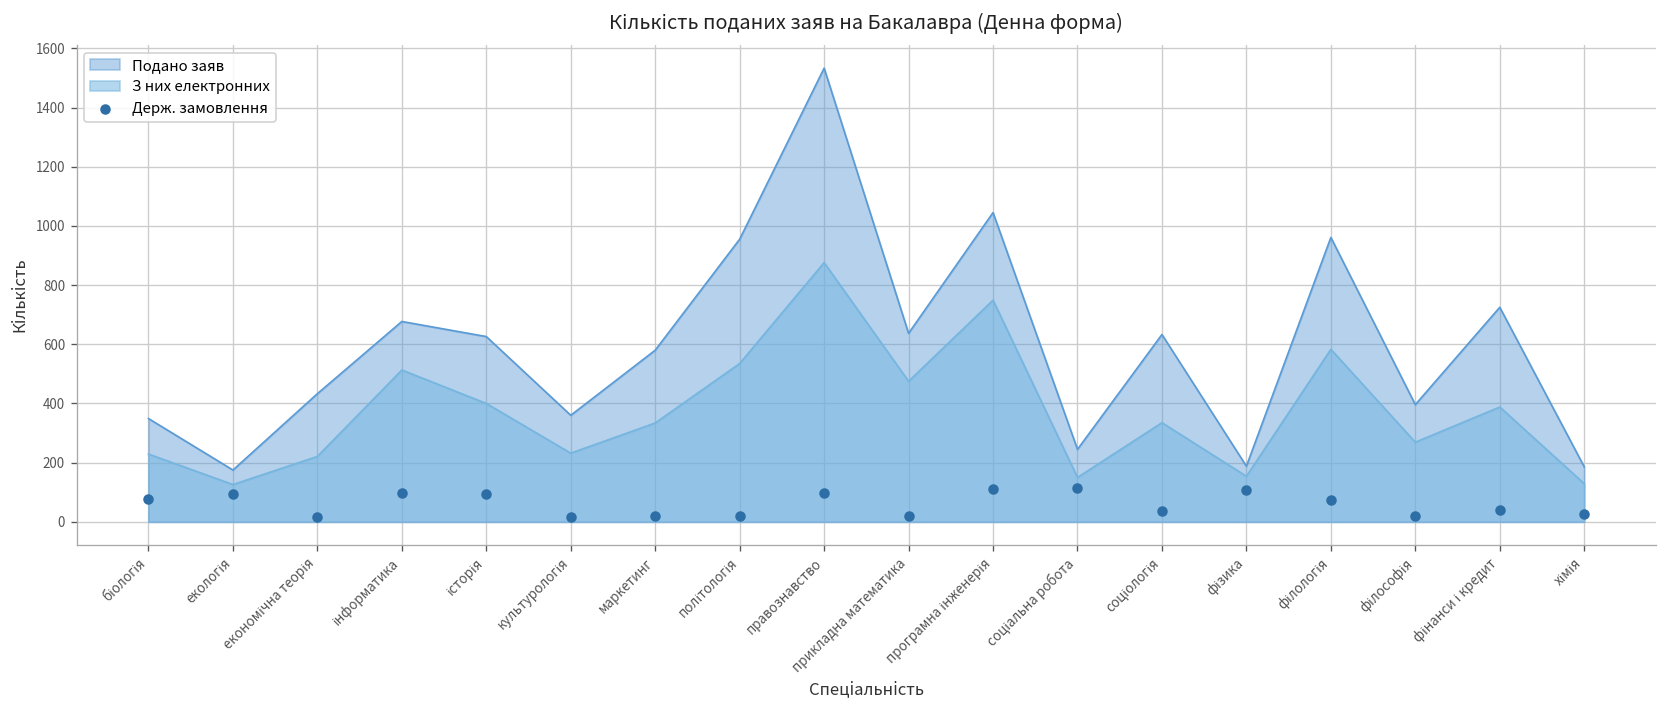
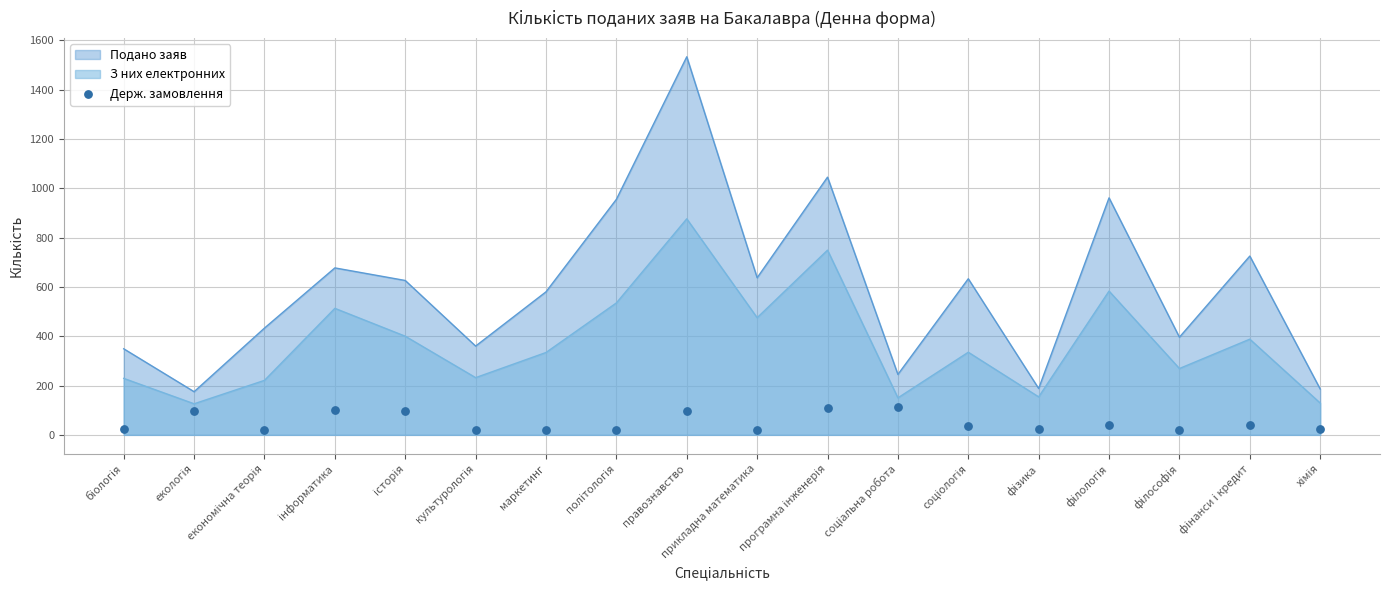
Держ. замовлення, біологія: 80 -> 30
Держ. замовлення, фізика: 110 -> 30
Держ. замовлення, філологія: 70 -> 40
